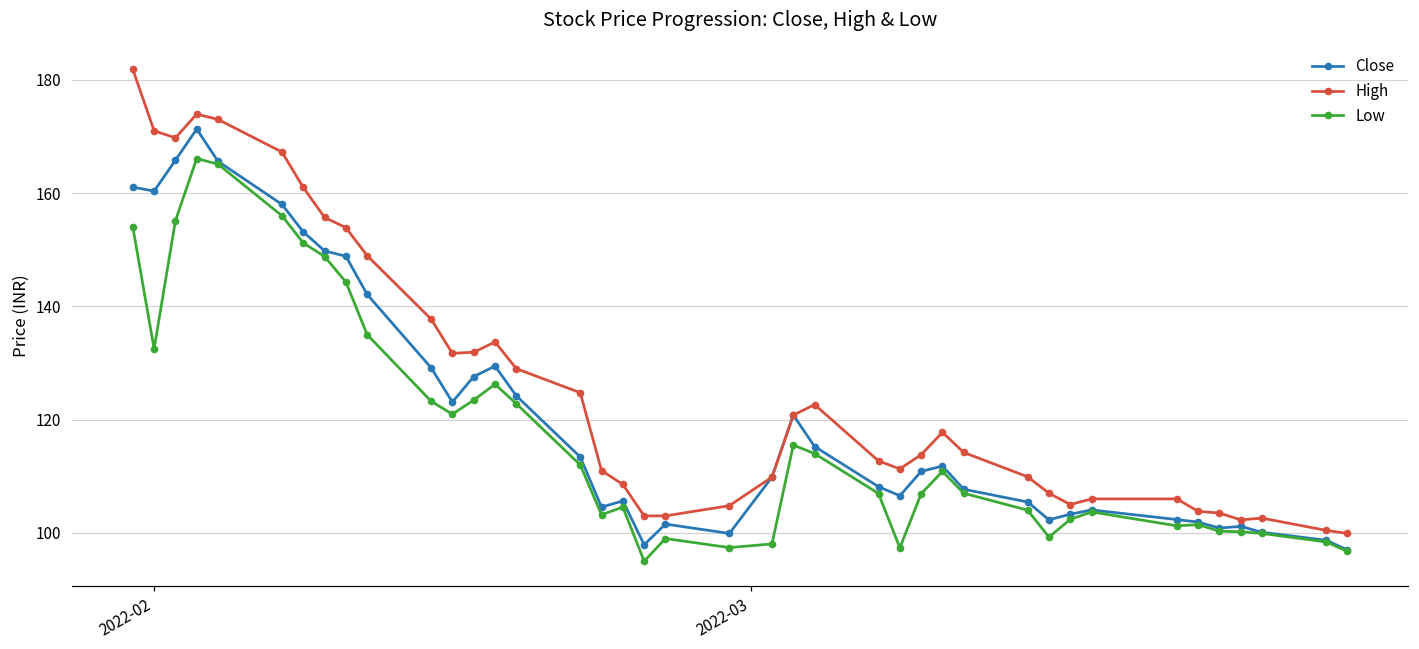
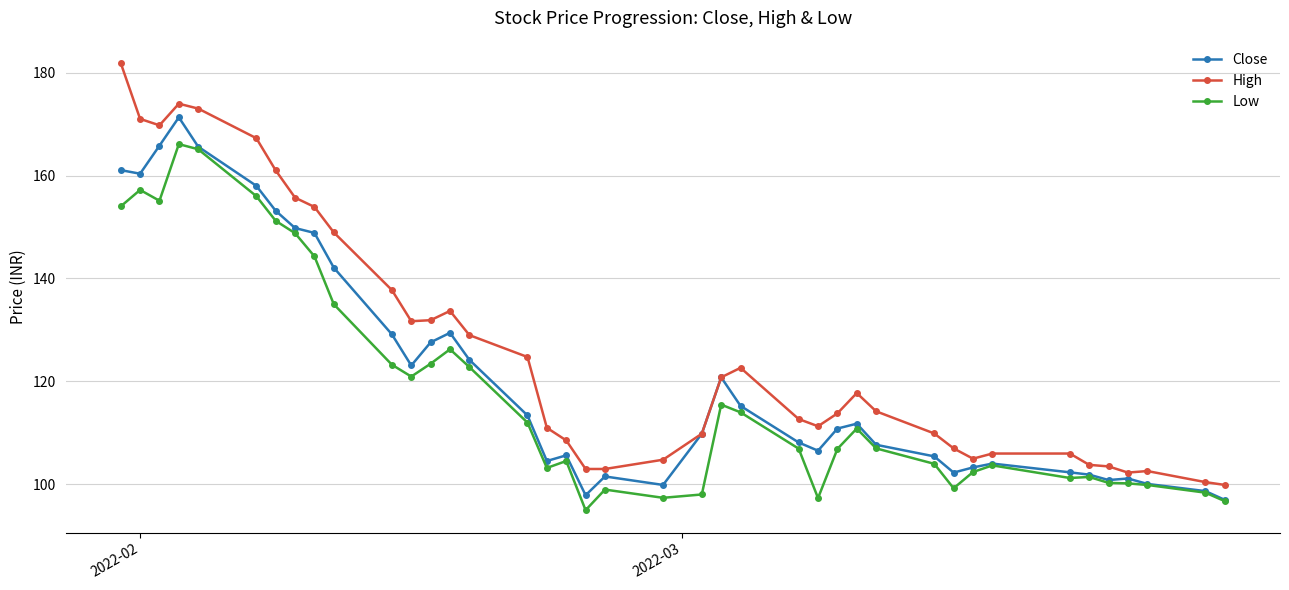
Low, 2022-02: 133 -> 157
